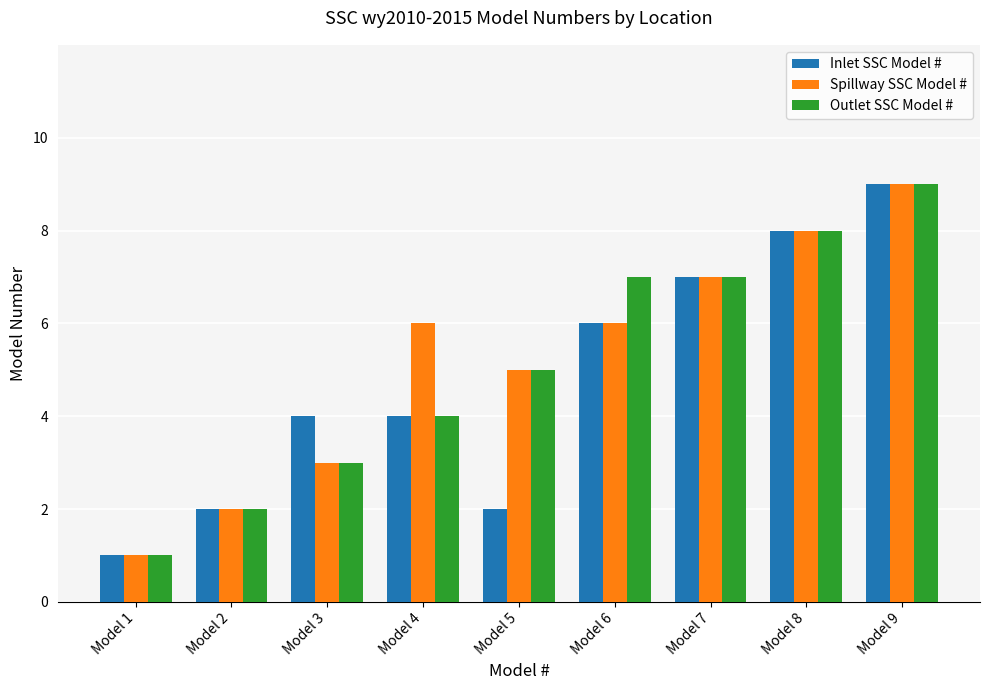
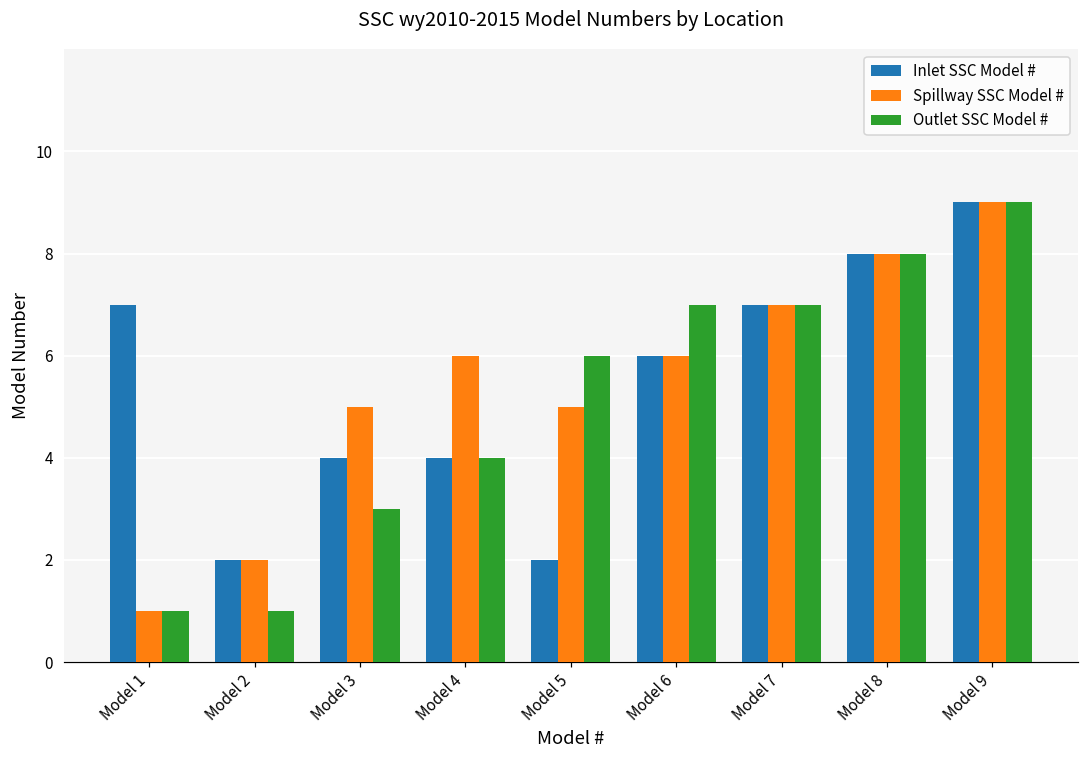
Inlet SSC Model #, Model 1: 1 -> 7
Outlet SSC Model #, Model 2: 2 -> 1
Spillway SSC Model #, Model 3: 3 -> 5
Outlet SSC Model #, Model 5: 5 -> 6
